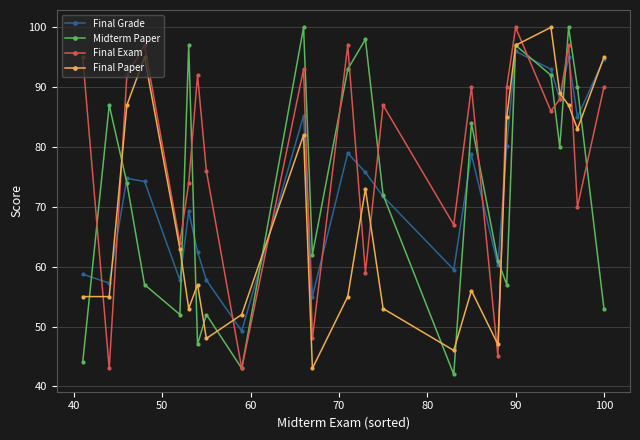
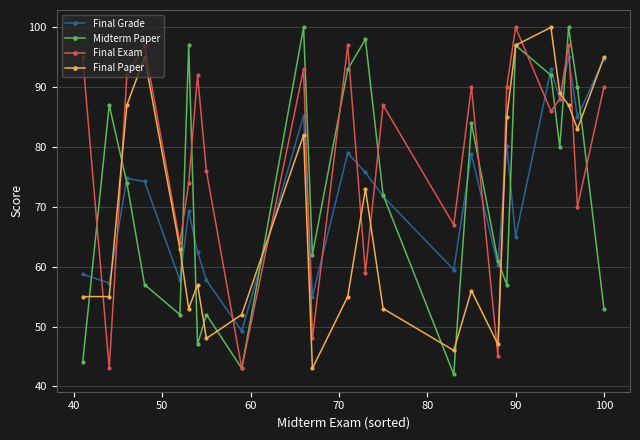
Final Grade, 90: 96 -> 65
